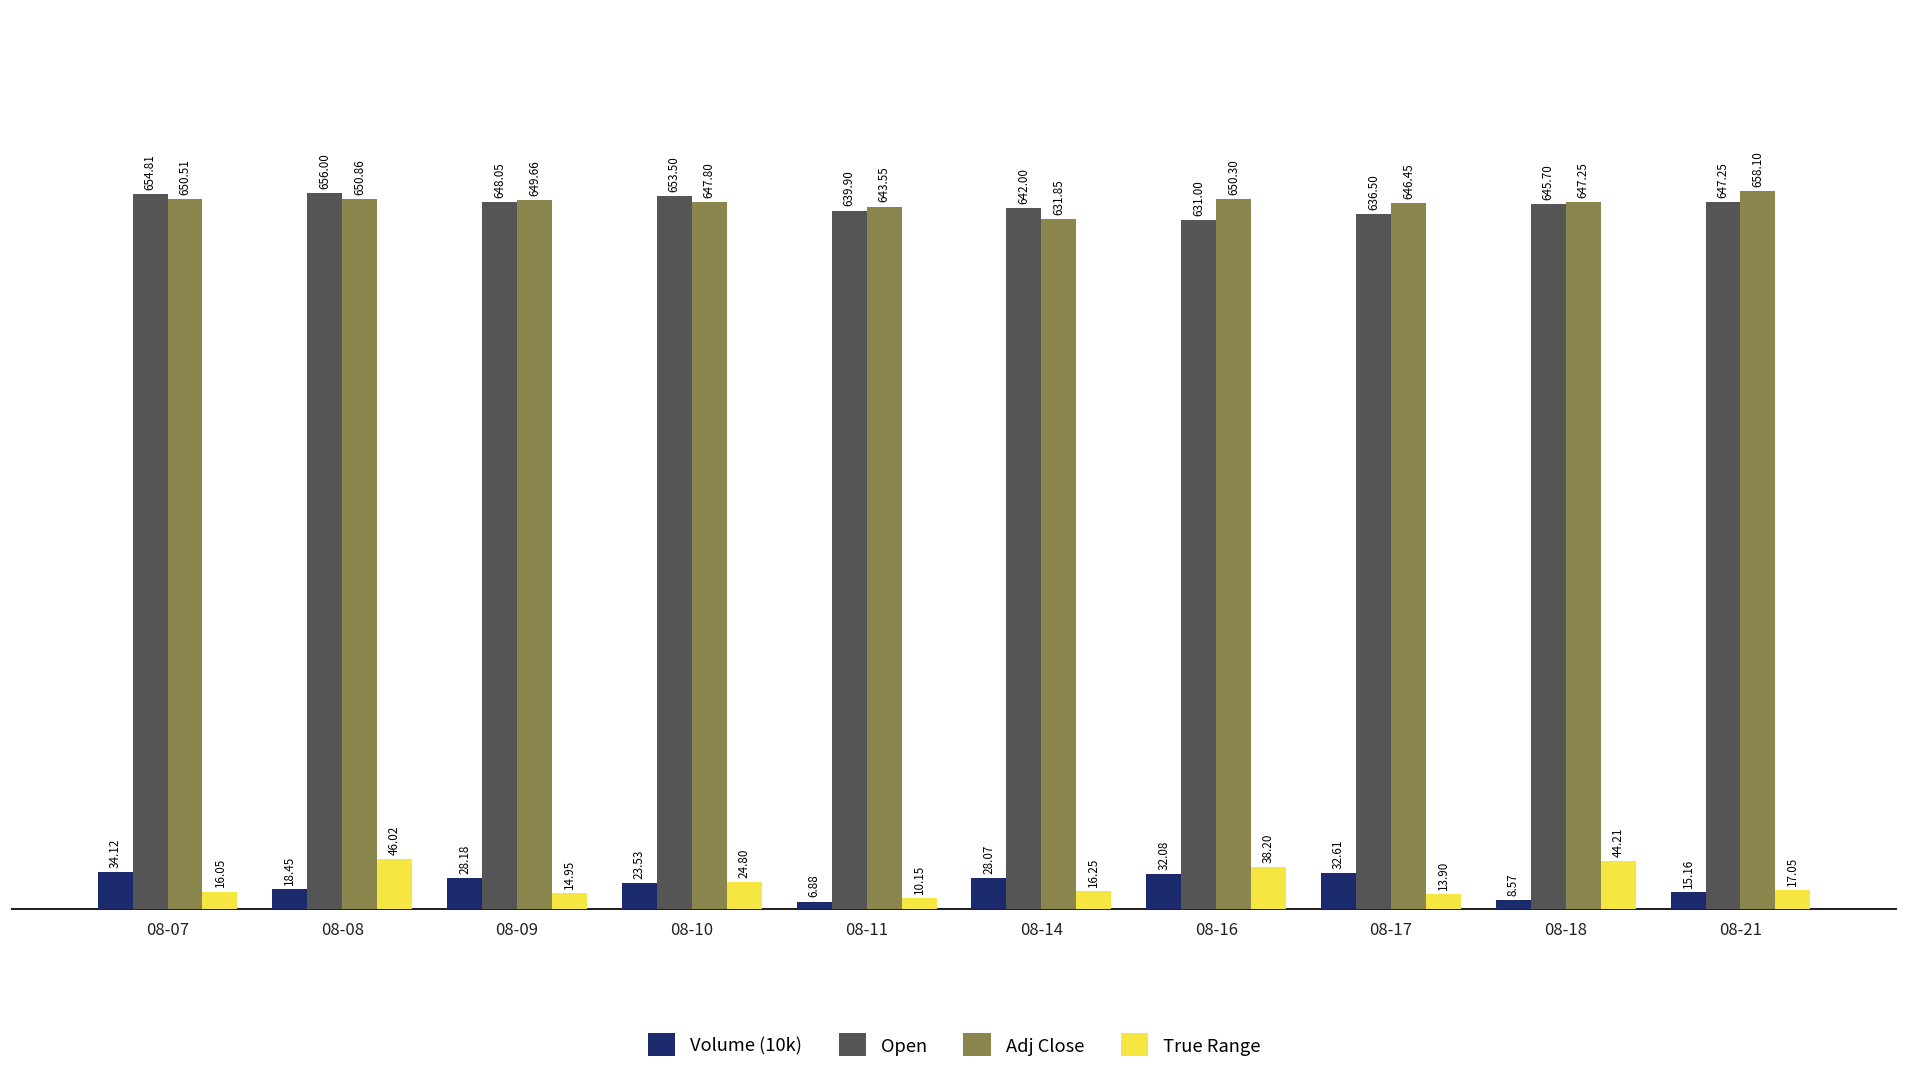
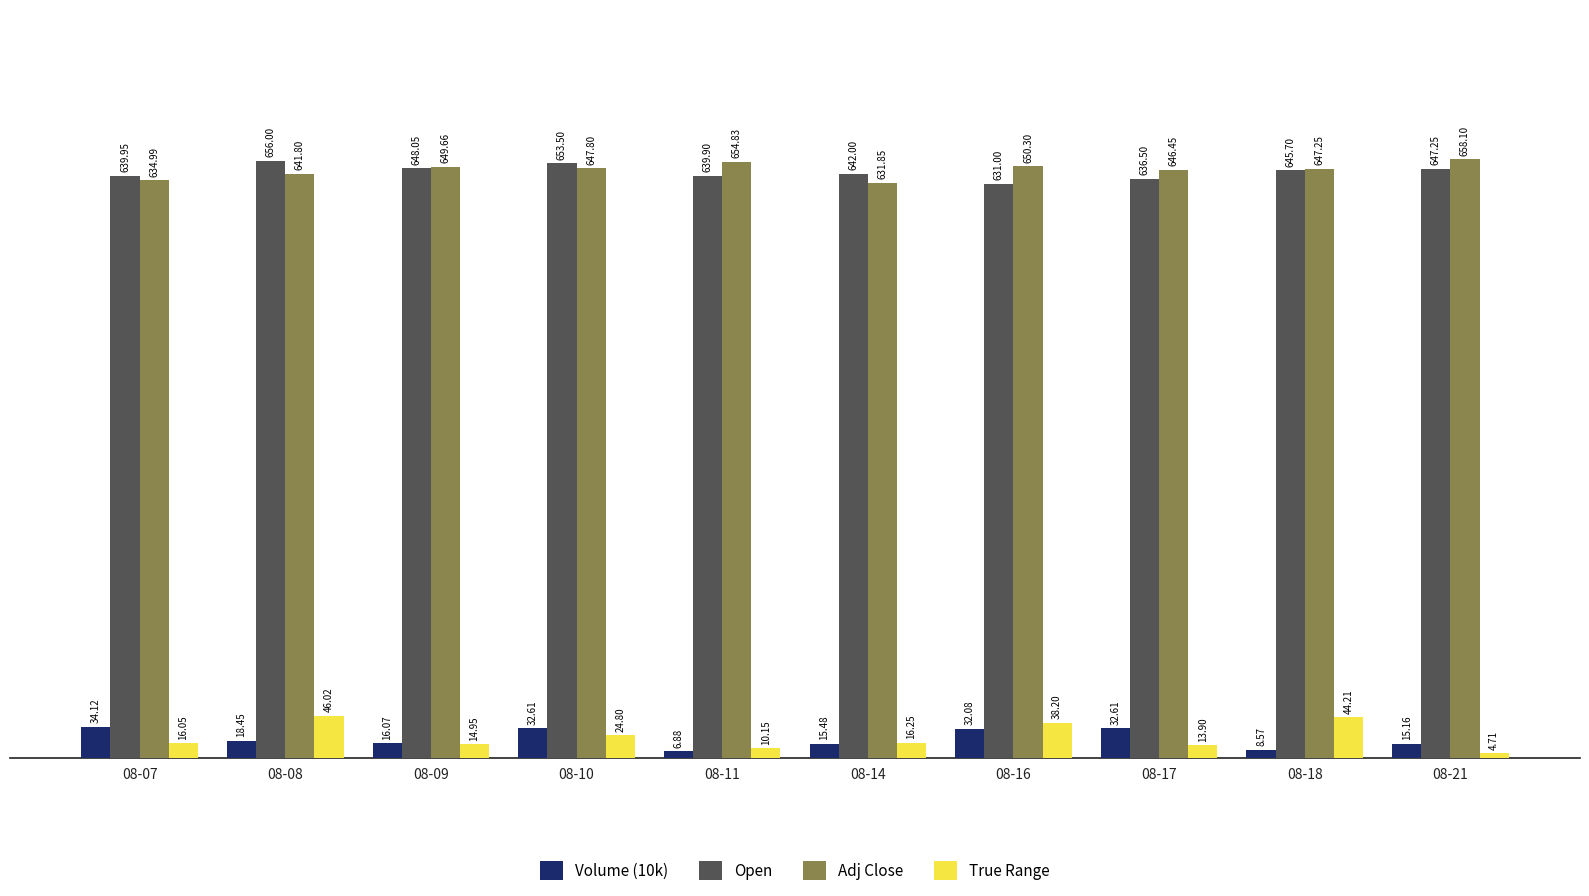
Open, 08-07: 654.81 -> 639.95
Adj Close, 08-07: 650.51 -> 634.99
Adj Close, 08-08: 650.86 -> 641.80
Volume (10k), 08-09: 28.18 -> 16.07
Volume (10k), 08-10: 23.53 -> 32.61
Adj Close, 08-11: 643.55 -> 654.83
Volume (10k), 08-14: 28.07 -> 15.48
True Range, 08-21: 17.05 -> 4.71
